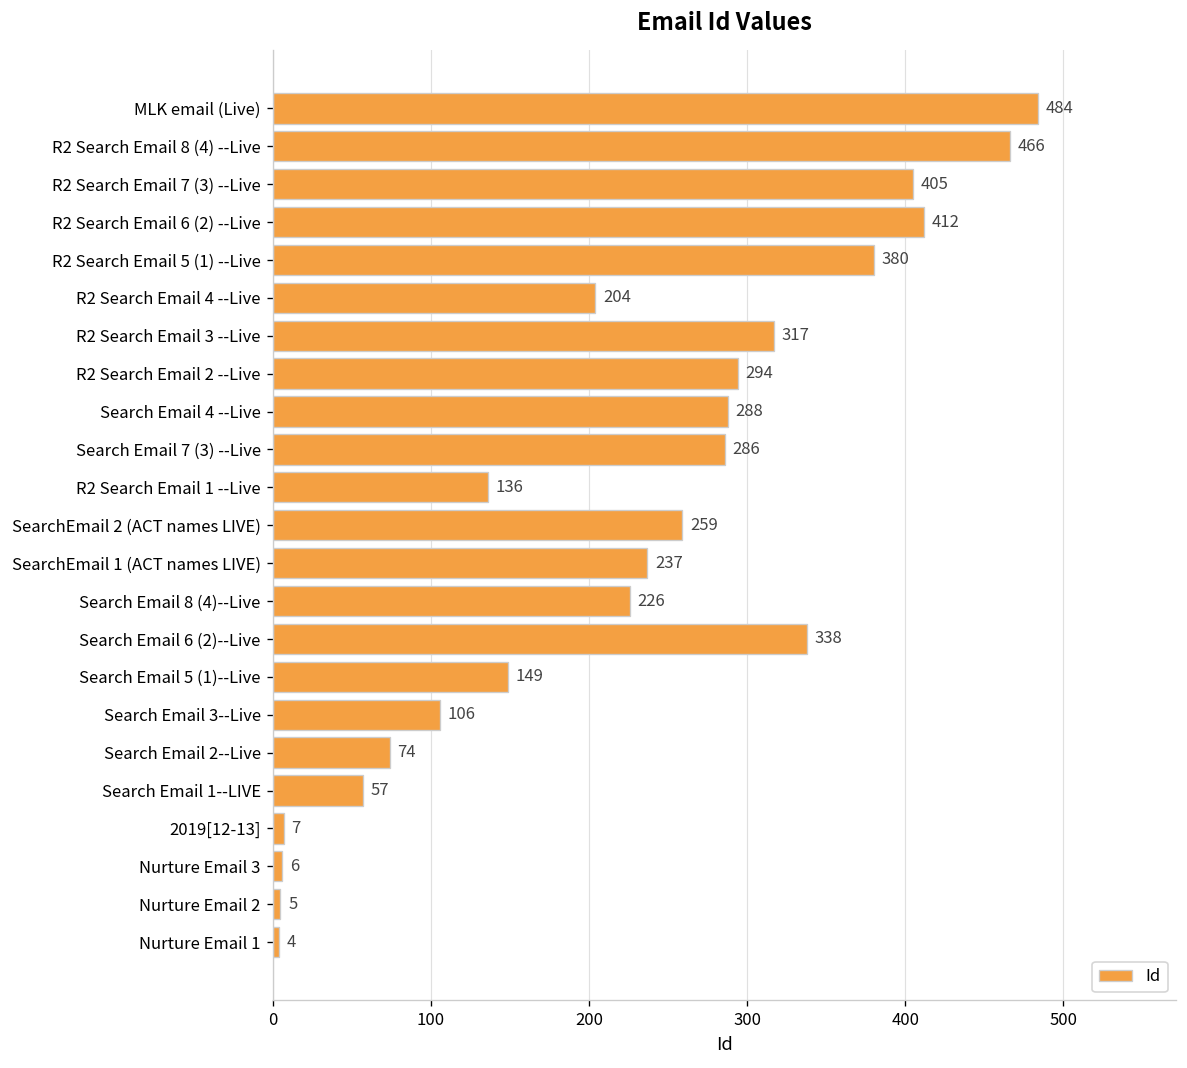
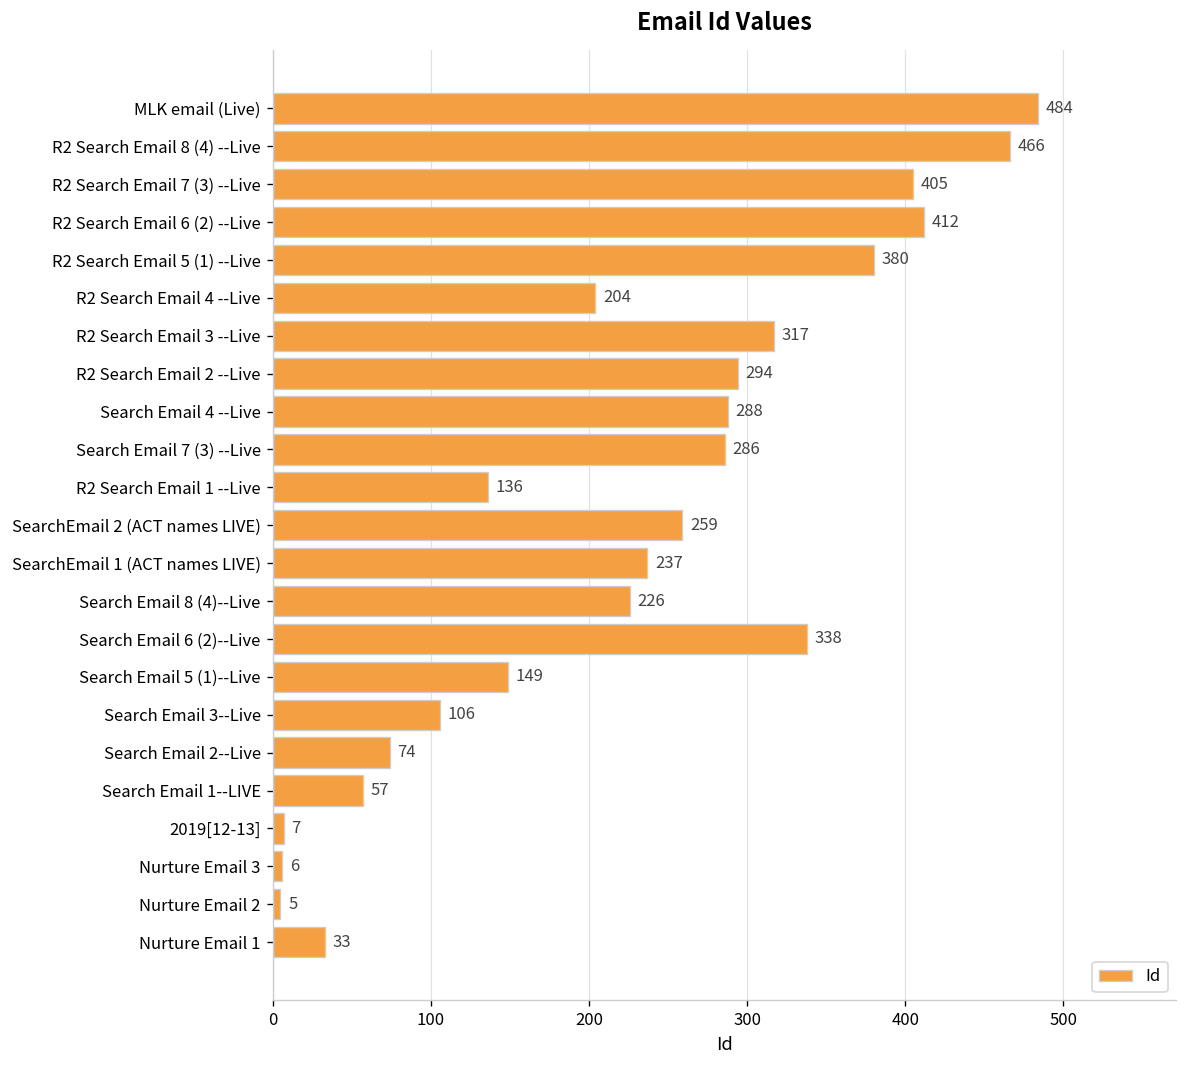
Nurture Email 1: 4 -> 33
